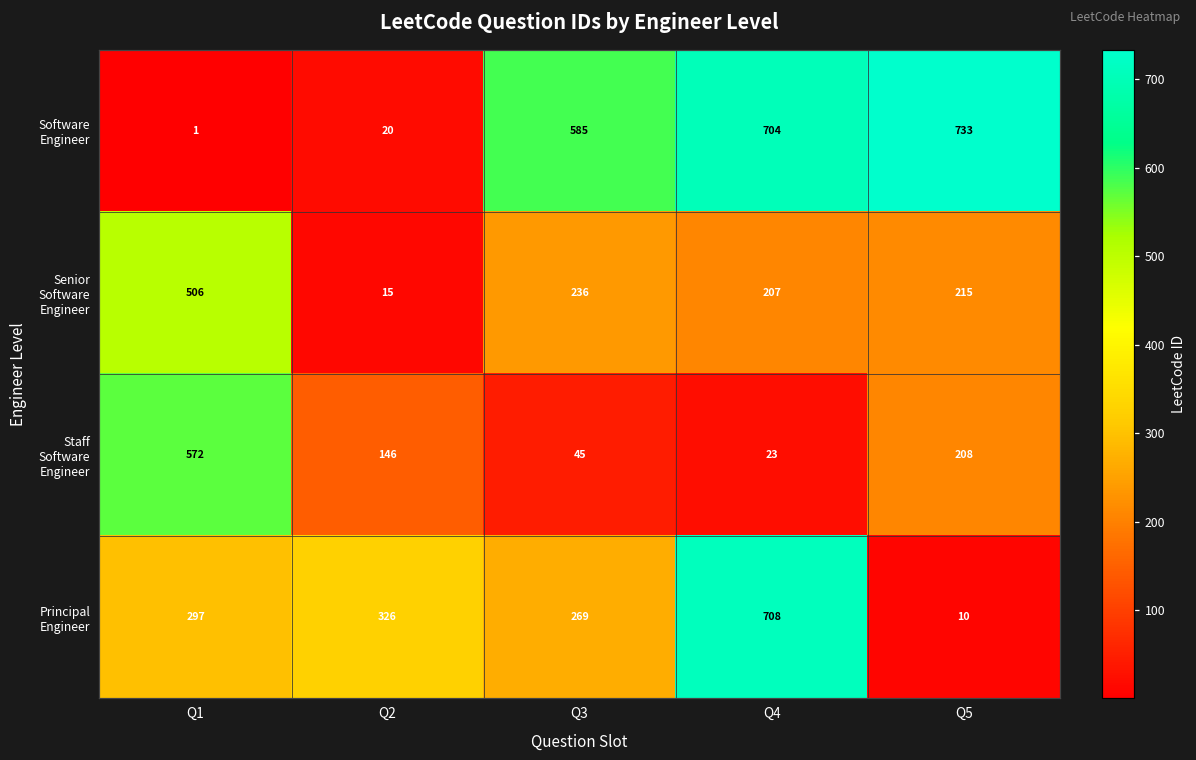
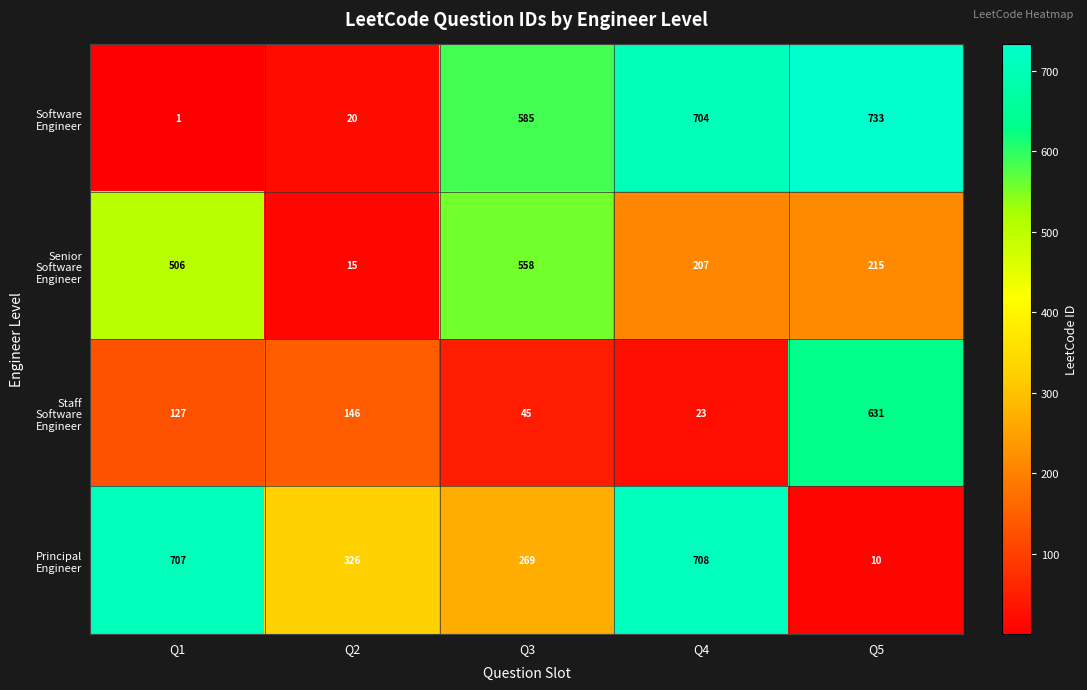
Senior Software Engineer, Q3: 236 -> 558
Staff Software Engineer, Q1: 572 -> 127
Staff Software Engineer, Q5: 208 -> 631
Principal Engineer, Q1: 297 -> 707
